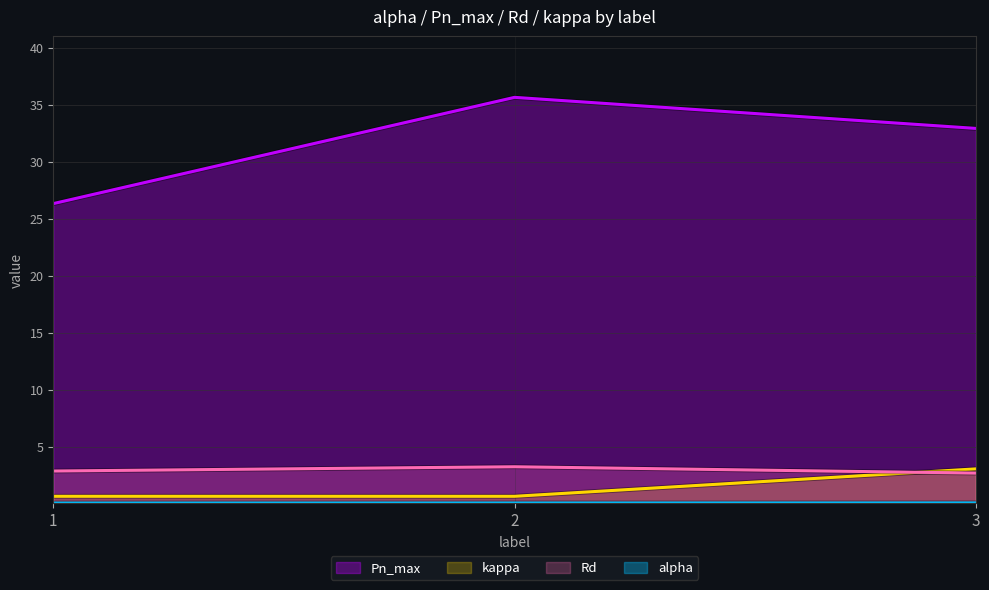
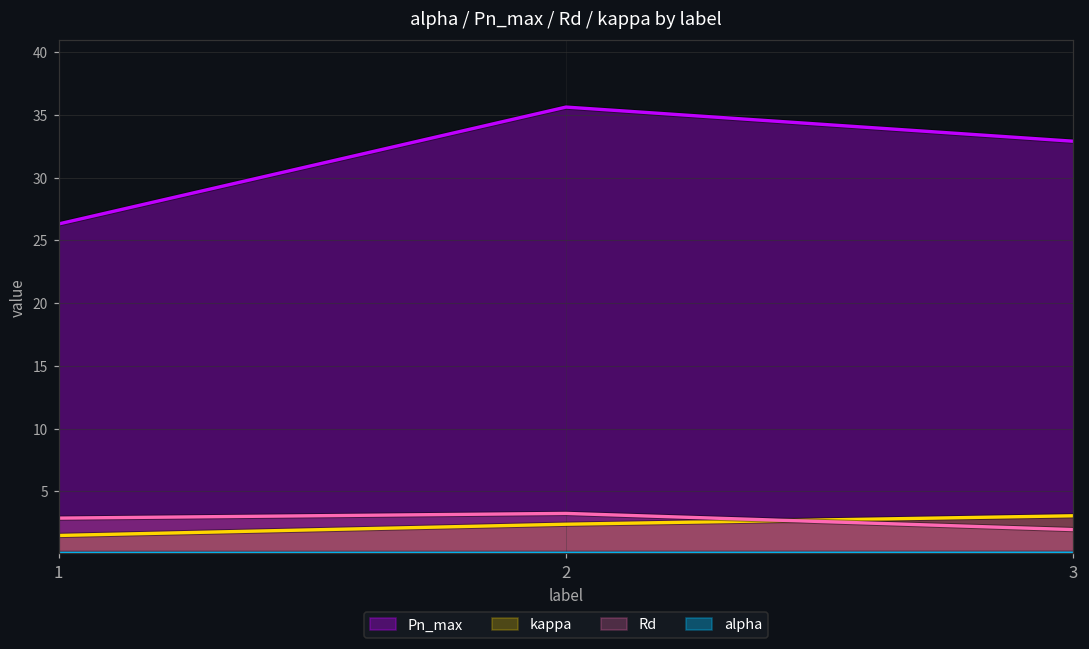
kappa, 1: 0.6 -> 1.5
kappa, 2: 0.6 -> 2.4
Rd, 3: 2.7 -> 1.9
